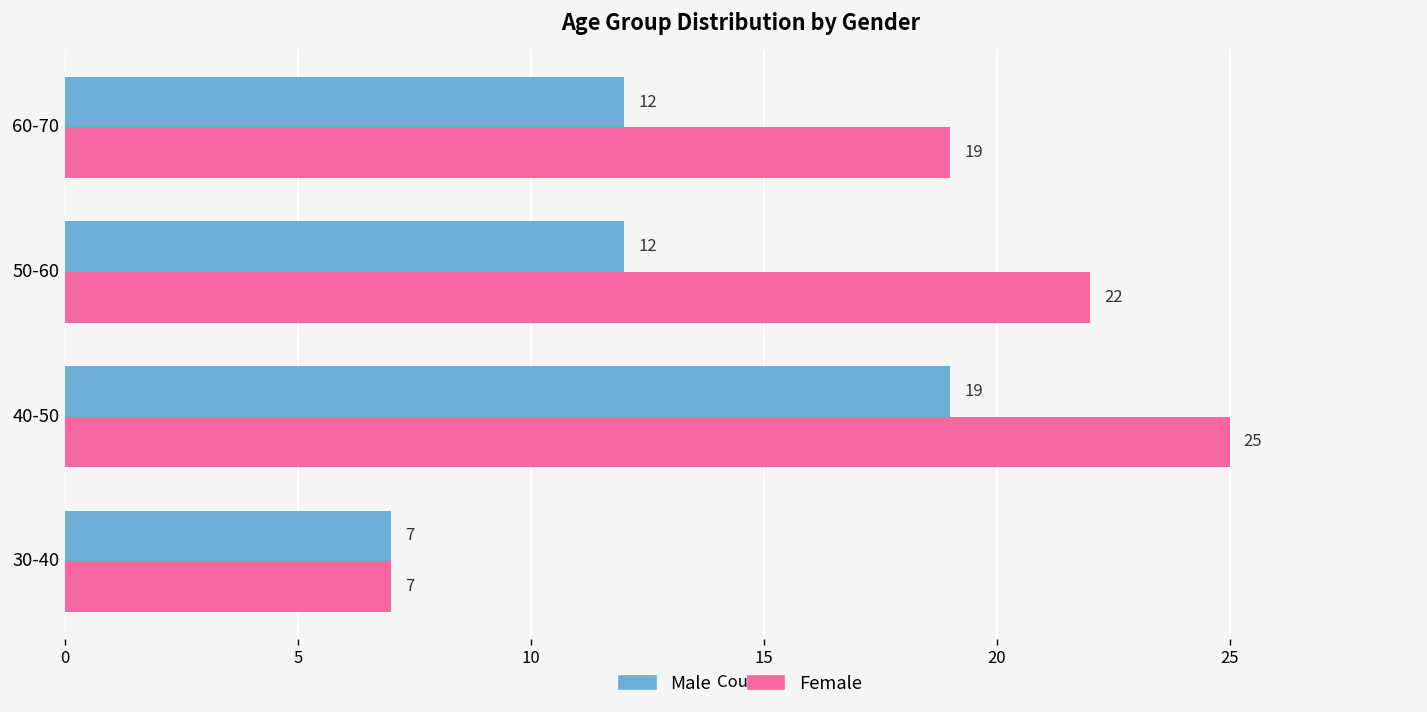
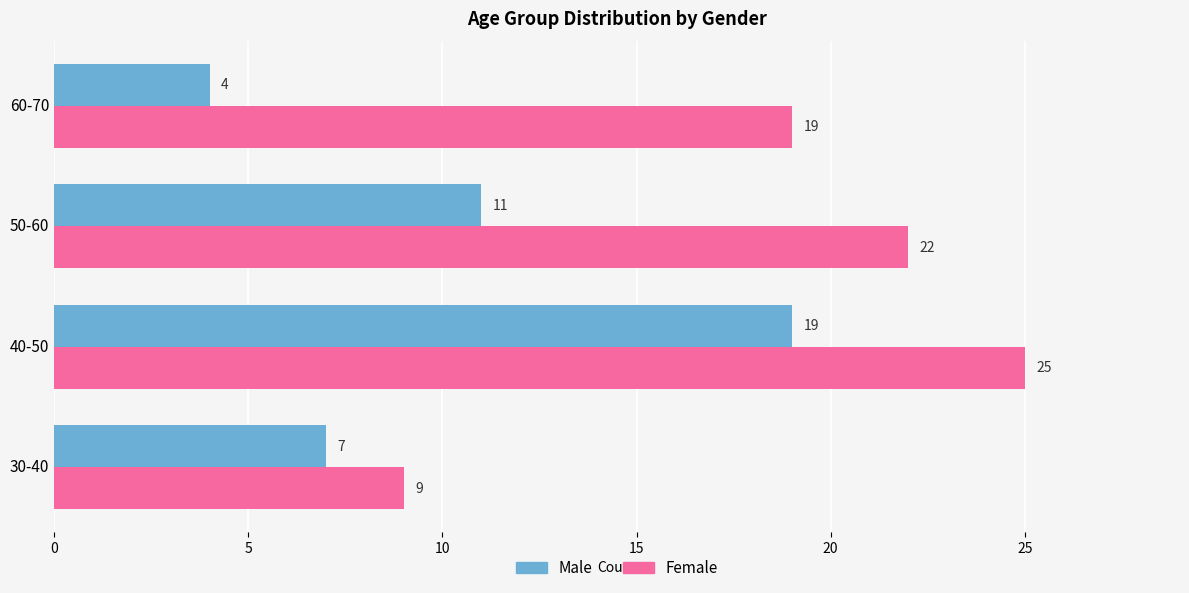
Male, 60-70: 12 -> 4
Male, 50-60: 12 -> 11
Female, 30-40: 7 -> 9
